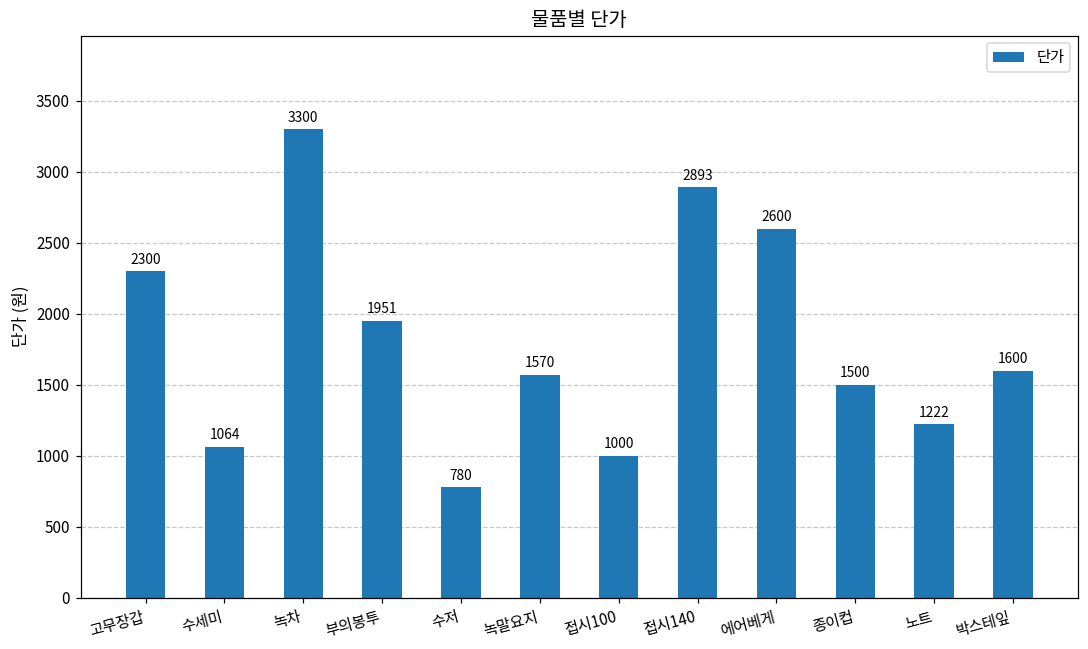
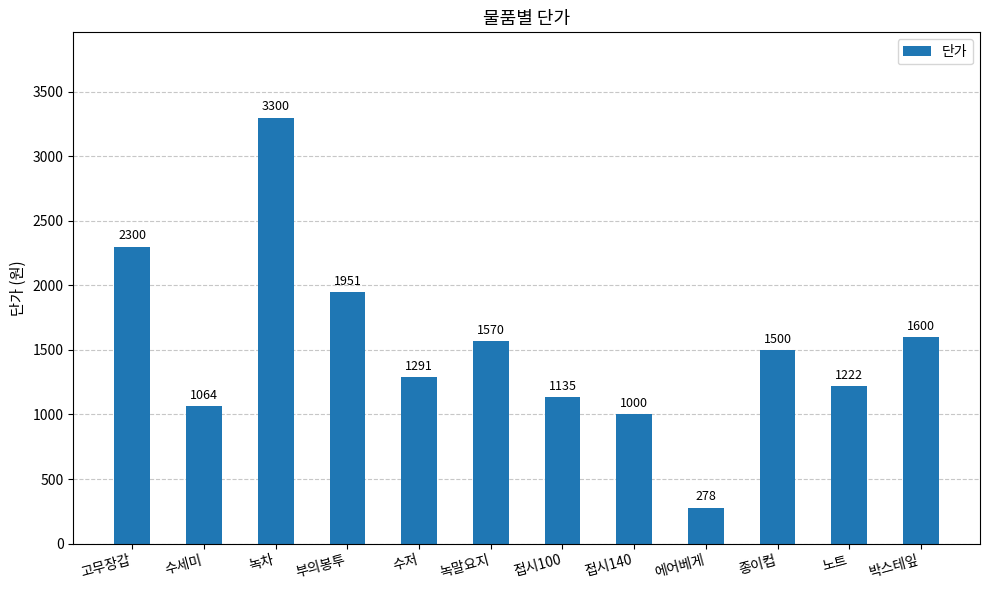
수저: 780 -> 1291
접시100: 1000 -> 1135
접시140: 2893 -> 1000
에어베게: 2600 -> 278
